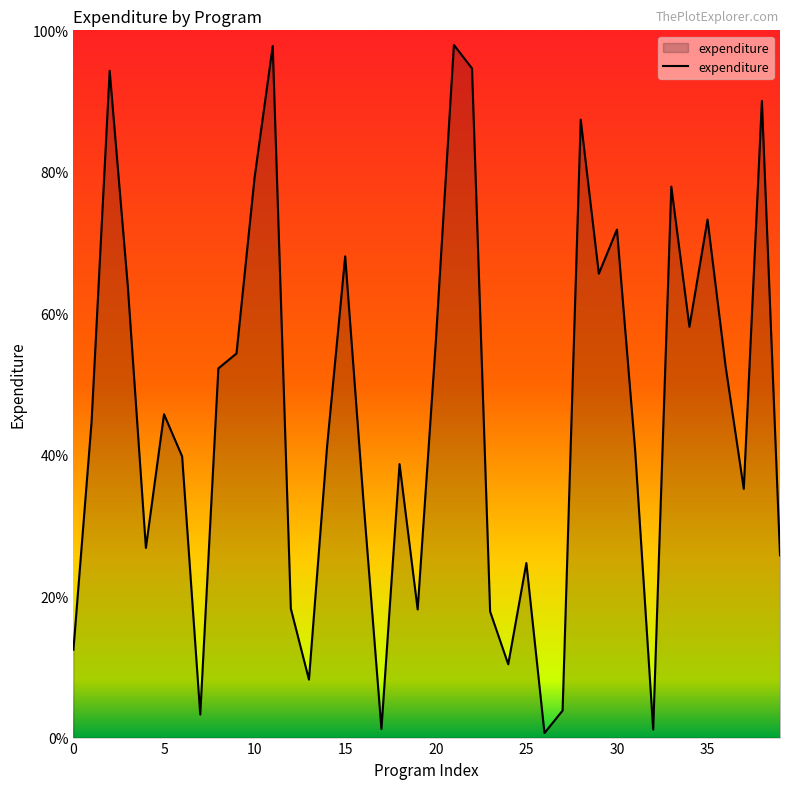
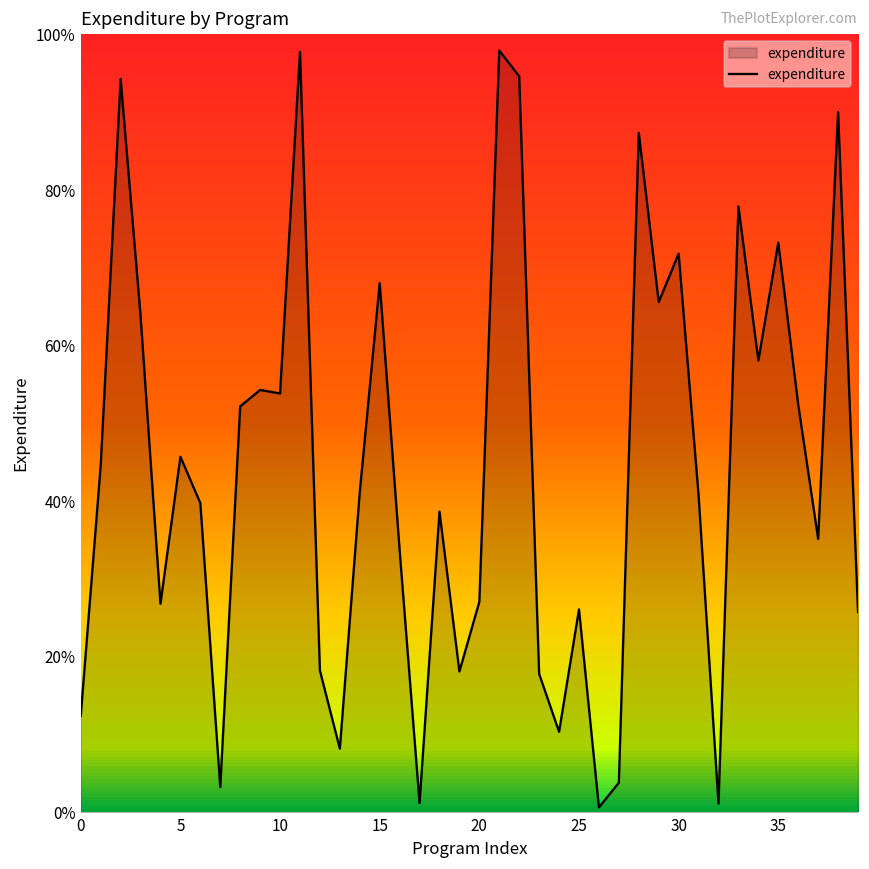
10: 79% -> 54%
20: 56% -> 27%
25: 25% -> 26%
